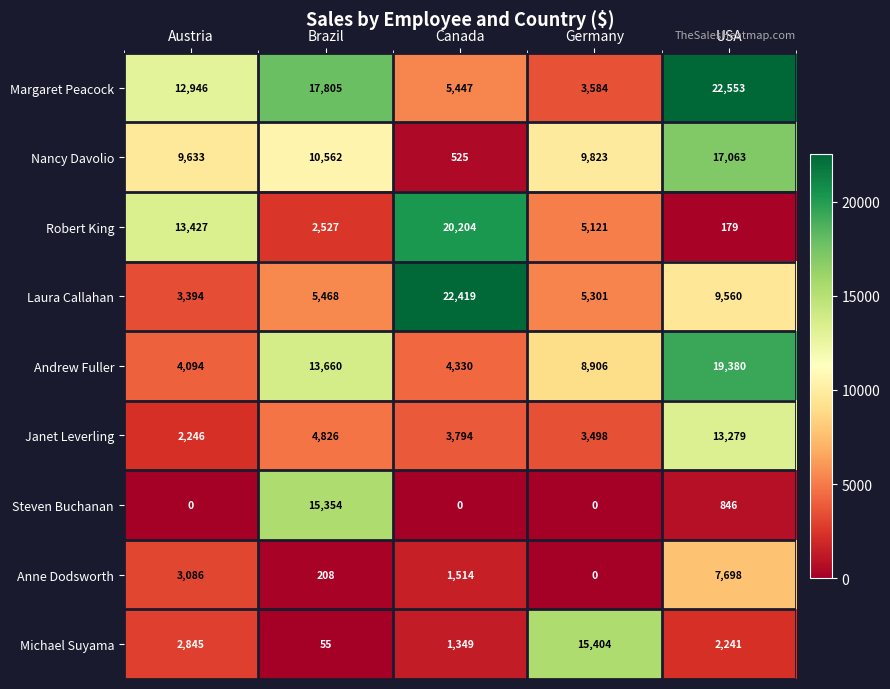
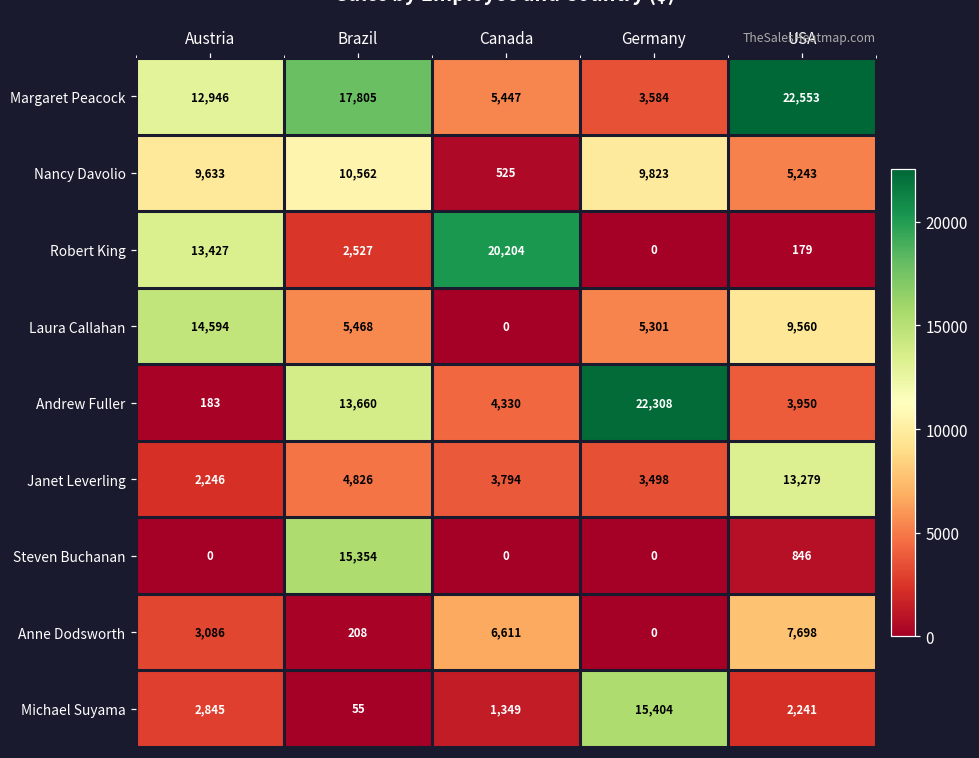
Nancy Davolio, USA: 17,063 -> 5,243
Robert King, Germany: 5,121 -> 0
Laura Callahan, Austria: 3,394 -> 14,594
Laura Callahan, Canada: 22,419 -> 0
Andrew Fuller, Austria: 4,094 -> 183
Andrew Fuller, Germany: 8,906 -> 22,308
Andrew Fuller, USA: 19,380 -> 3,950
Anne Dodsworth, Canada: 1,514 -> 6,611
